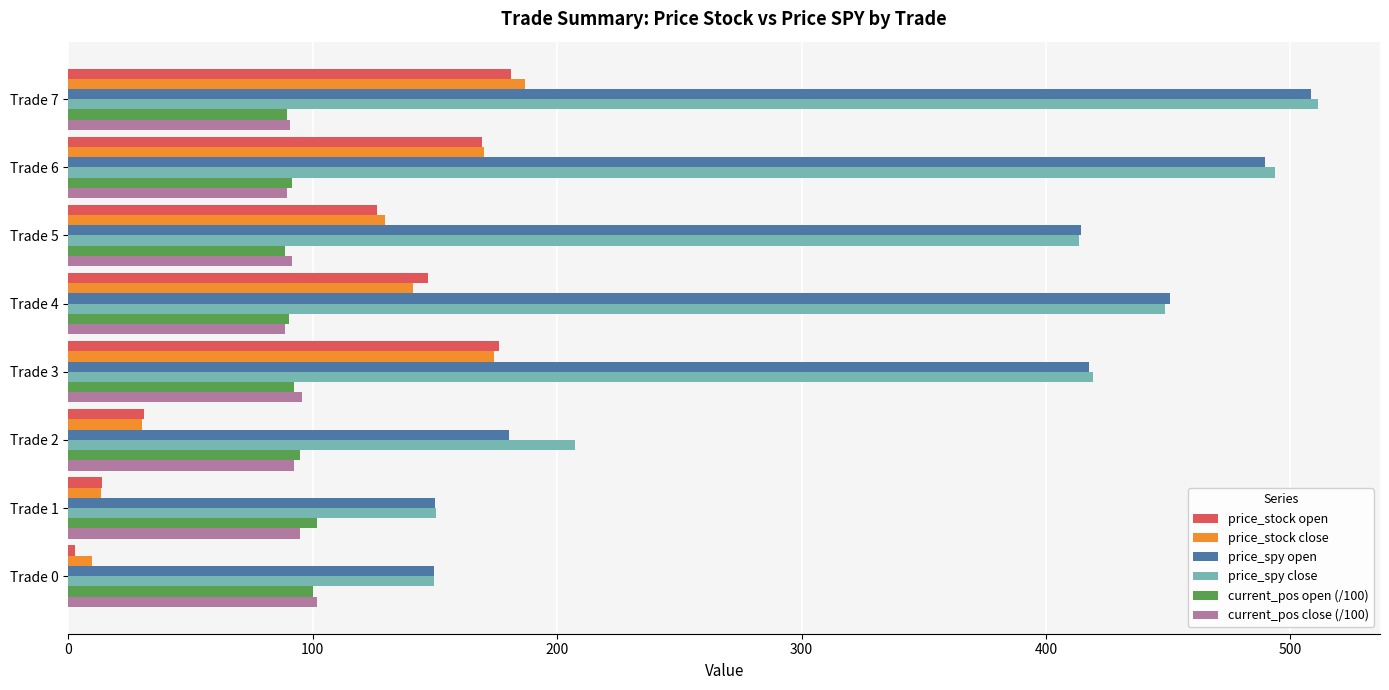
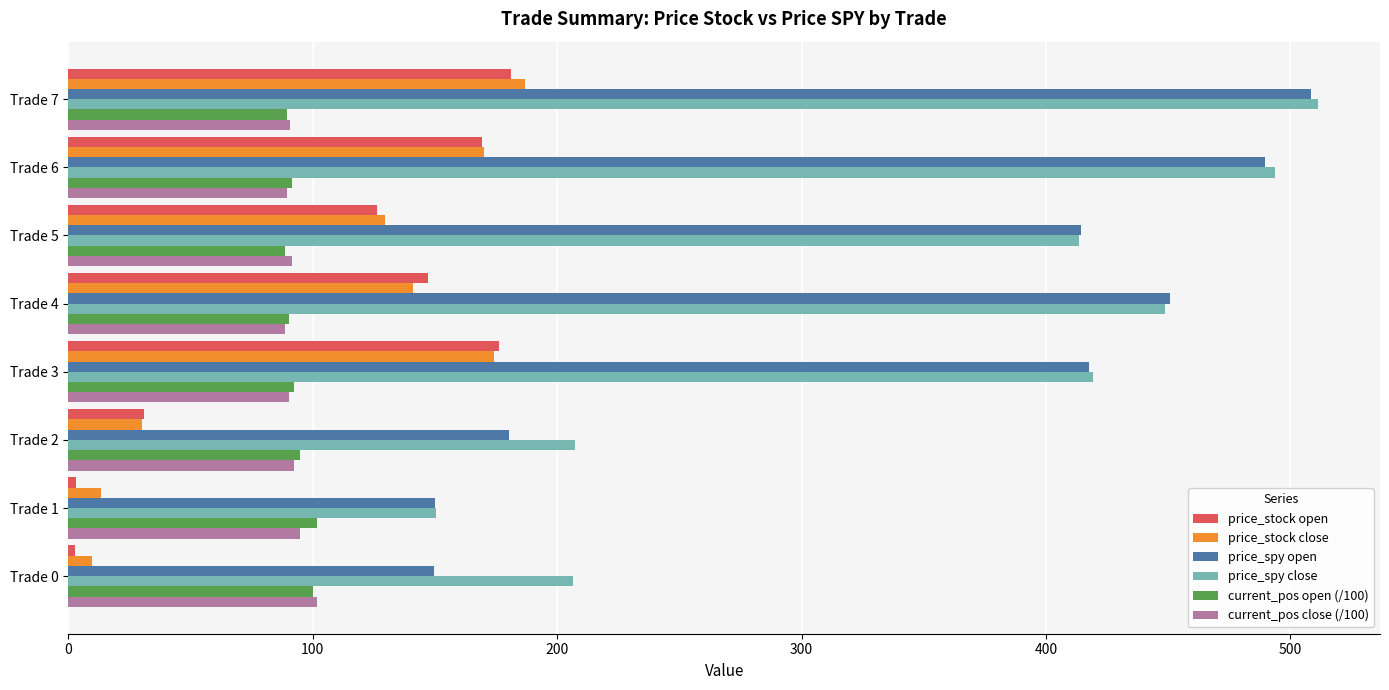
current_pos close (/100), Trade 3: 96 -> 90
price_stock open, Trade 1: 14 -> 3
price_spy close, Trade 0: 150 -> 206
